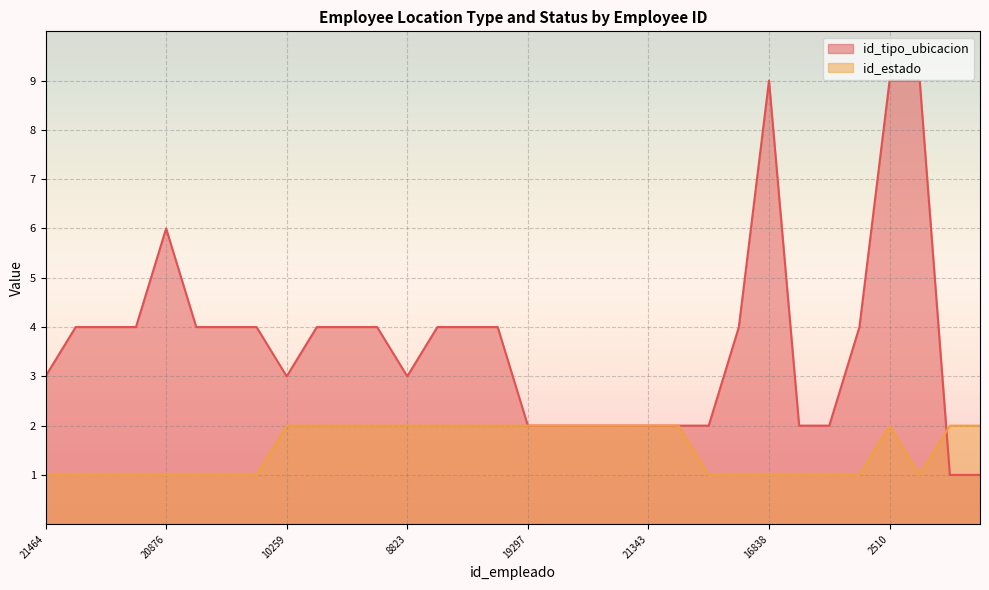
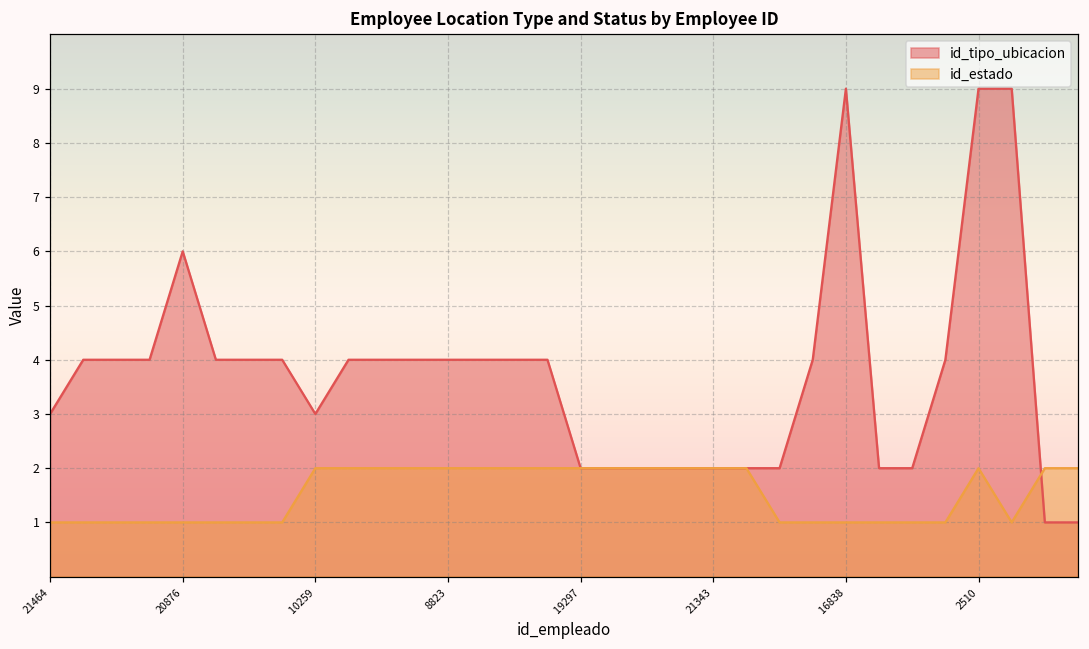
id_tipo_ubicacion, 8823: 3 -> 4
